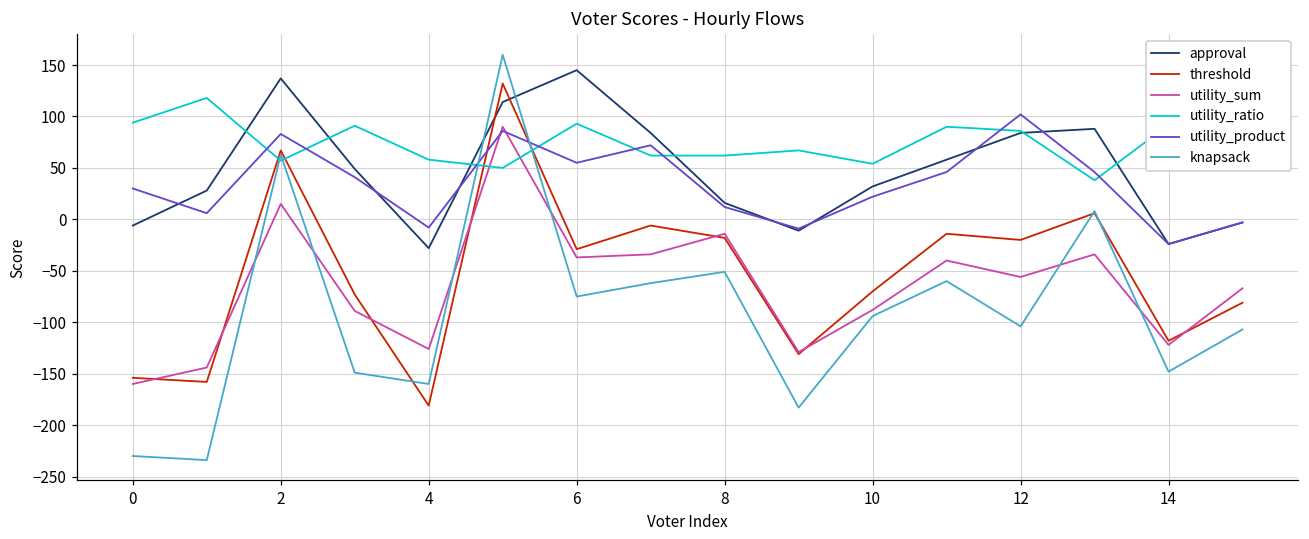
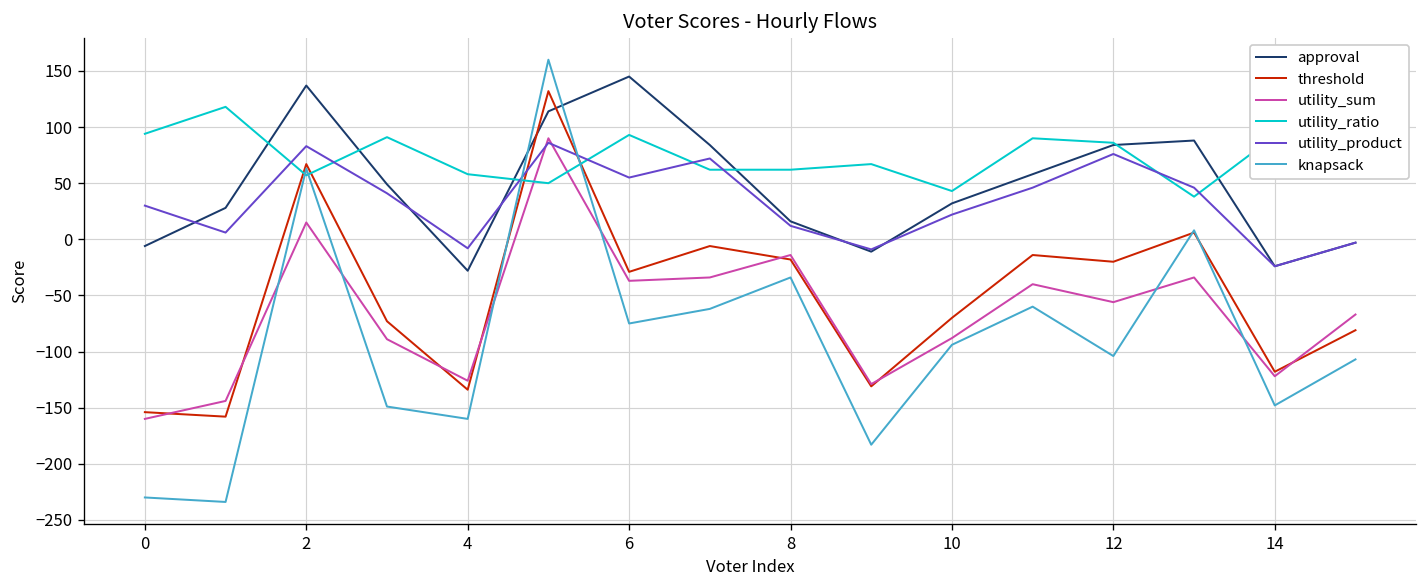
threshold, 4: -180 -> -130
knapsack, 8: -50 -> -30
utility_ratio, 10: 50 -> 40
utility_product, 12: 100 -> 80
